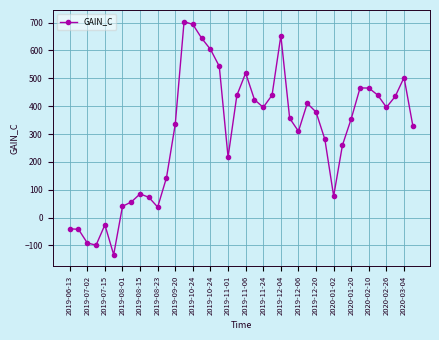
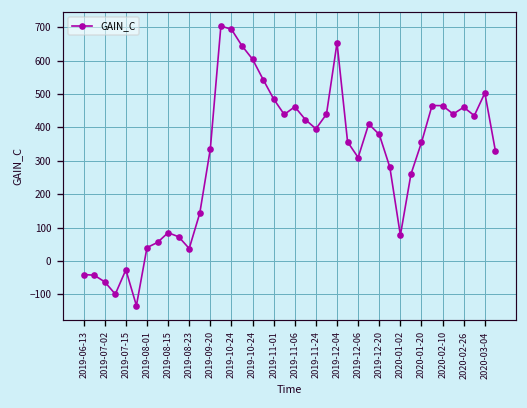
2019-07-02: -90 -> -60
2019-11-01: 220 -> 490
2019-11-06: 520 -> 460
2020-02-26: 400 -> 460
